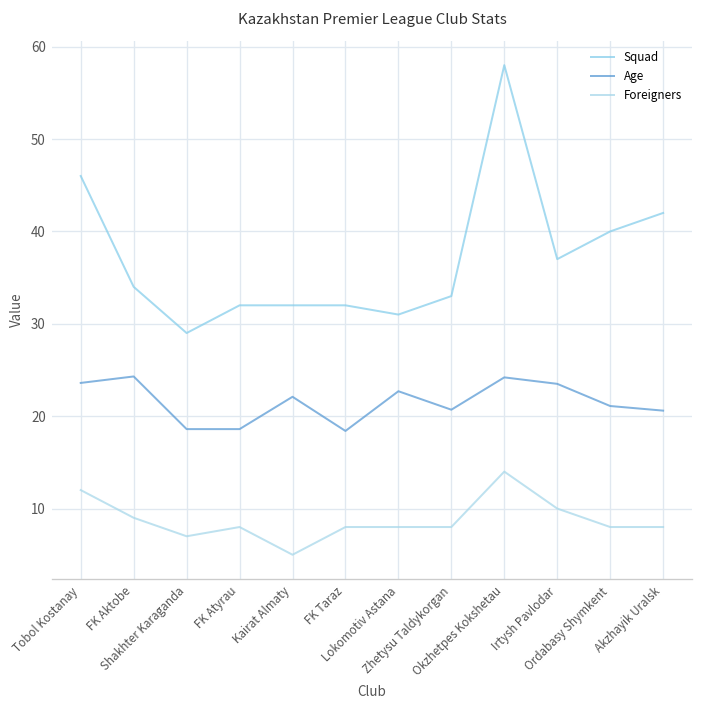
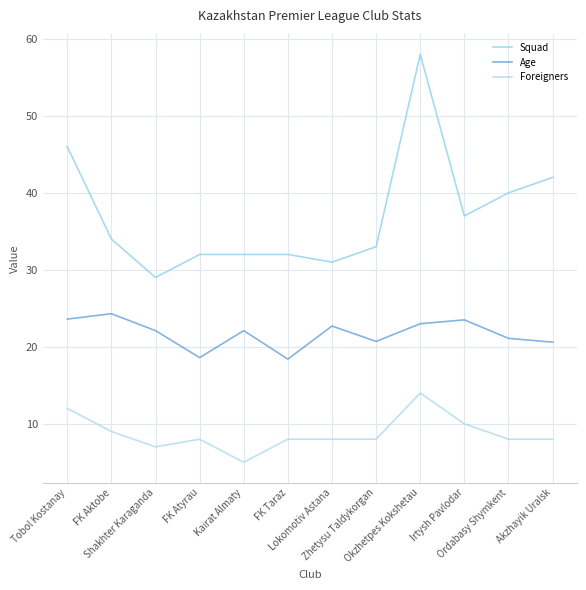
Age, Shakhter Karaganda: 19 -> 22
Age, Okzhetpes Kokshetau: 24 -> 23
